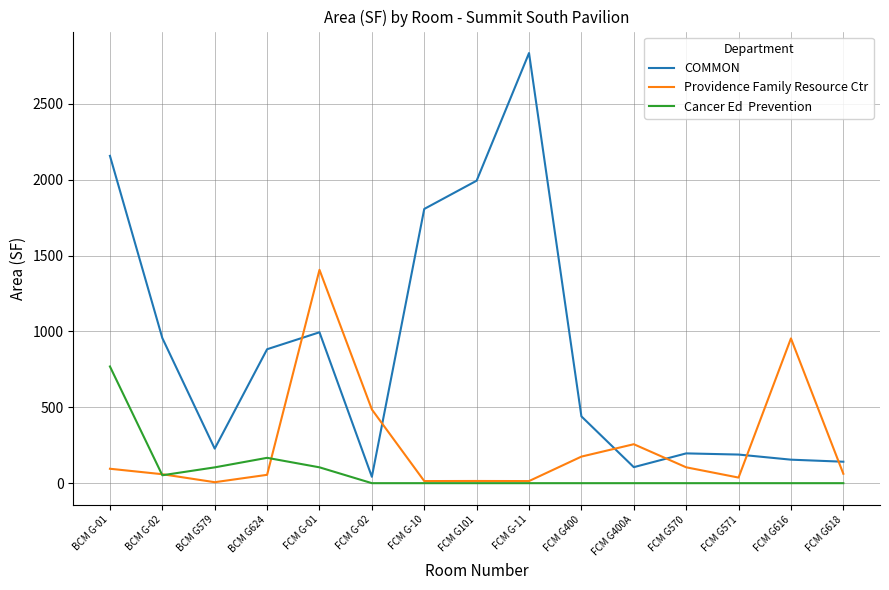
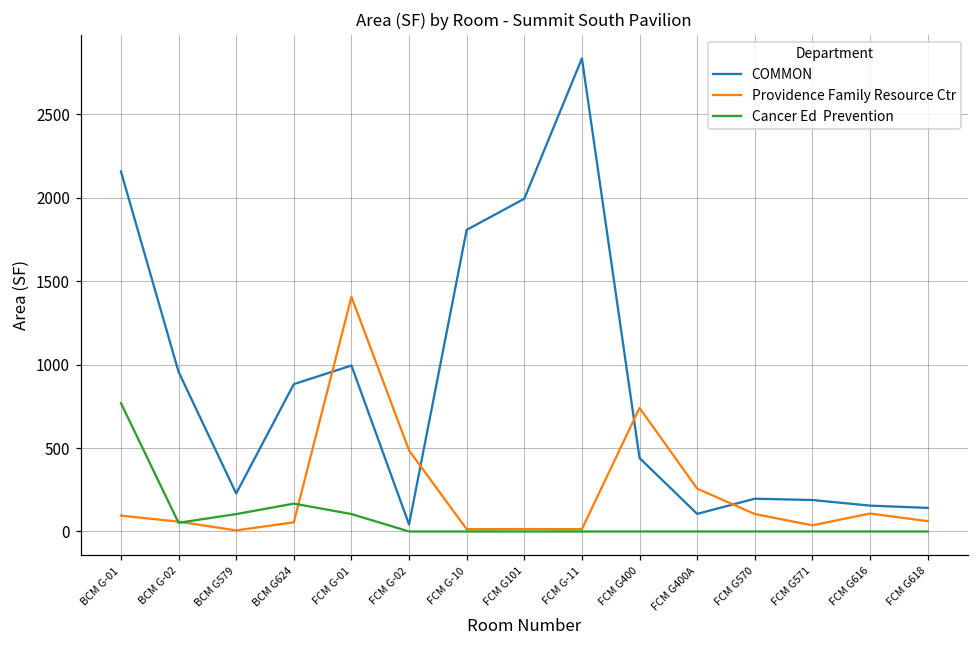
Providence Family Resource Ctr, FCM G400: 180 -> 740
Providence Family Resource Ctr, FCM G616: 950 -> 110
